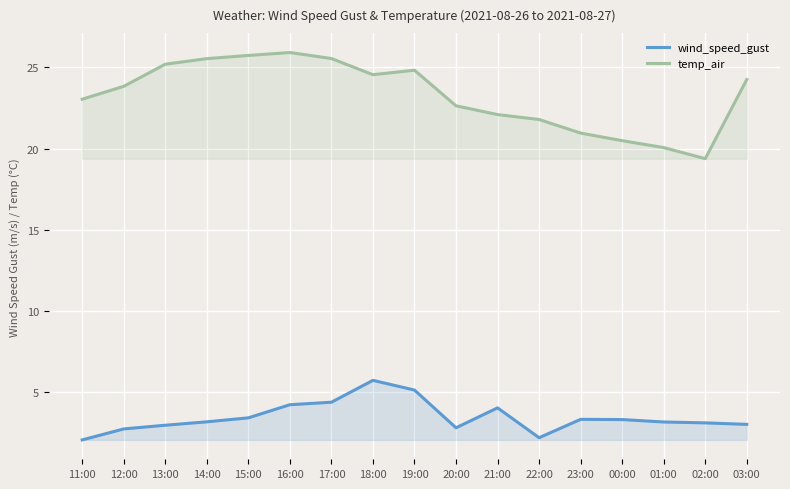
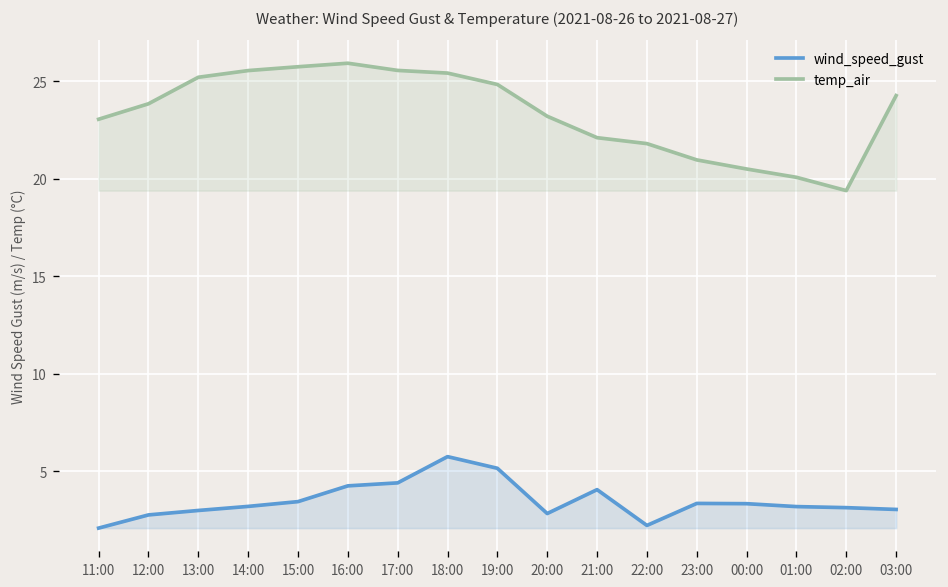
temp_air, 18:00: 24.6 -> 25.4
temp_air, 20:00: 22.6 -> 23.2
